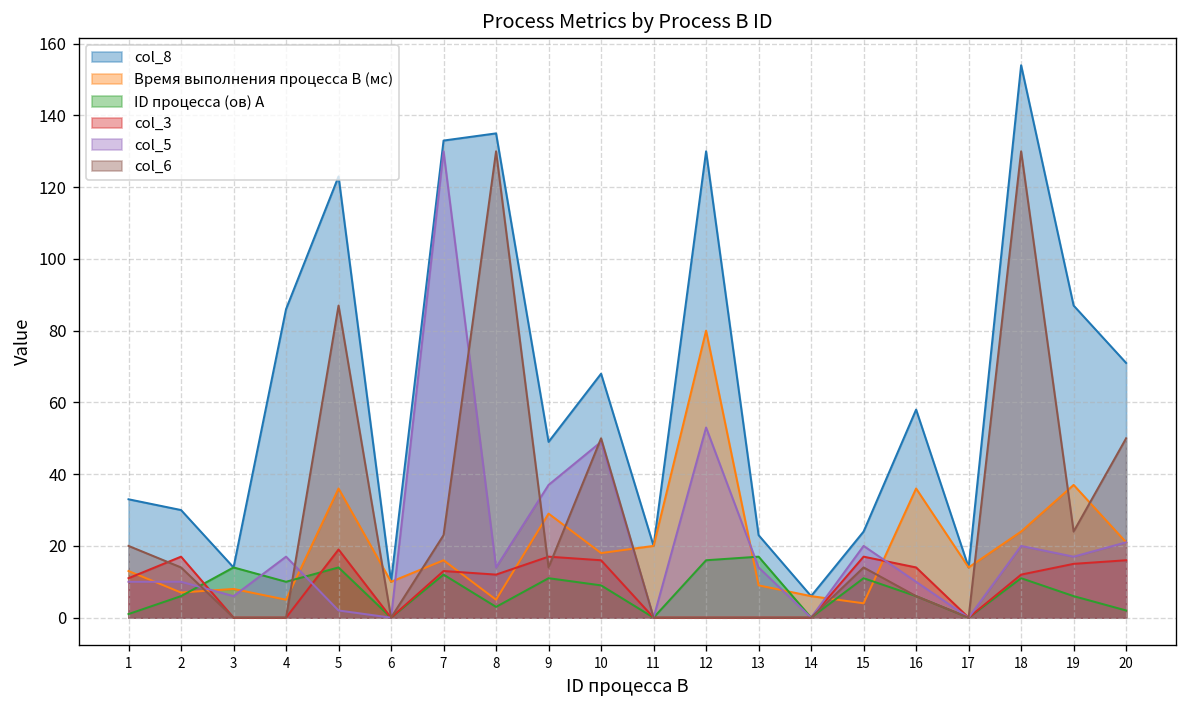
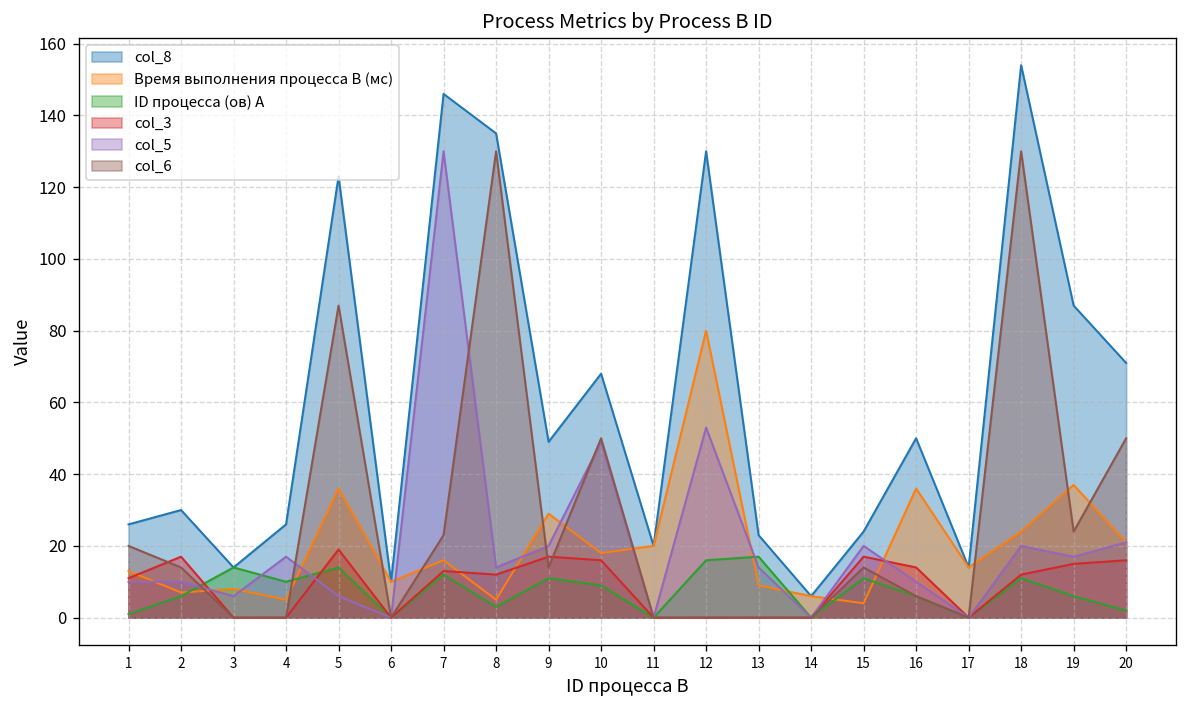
col_8, 1: 33 -> 26
col_8, 4: 86 -> 26
col_5, 5: 2 -> 6
col_8, 7: 133 -> 146
col_5, 9: 37 -> 20
col_8, 16: 58 -> 50
